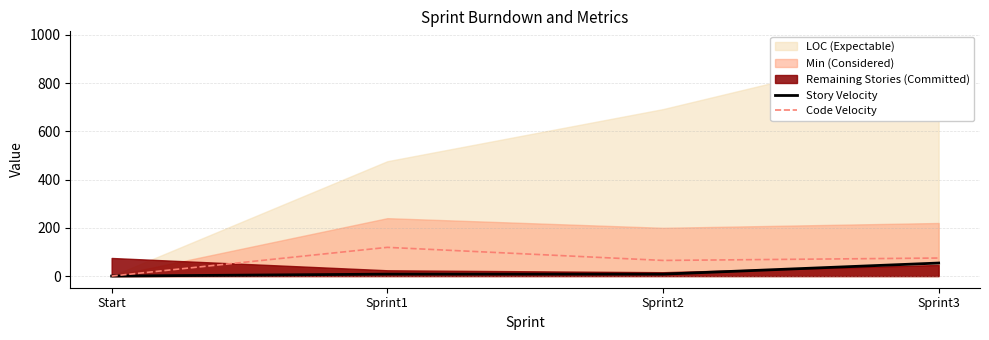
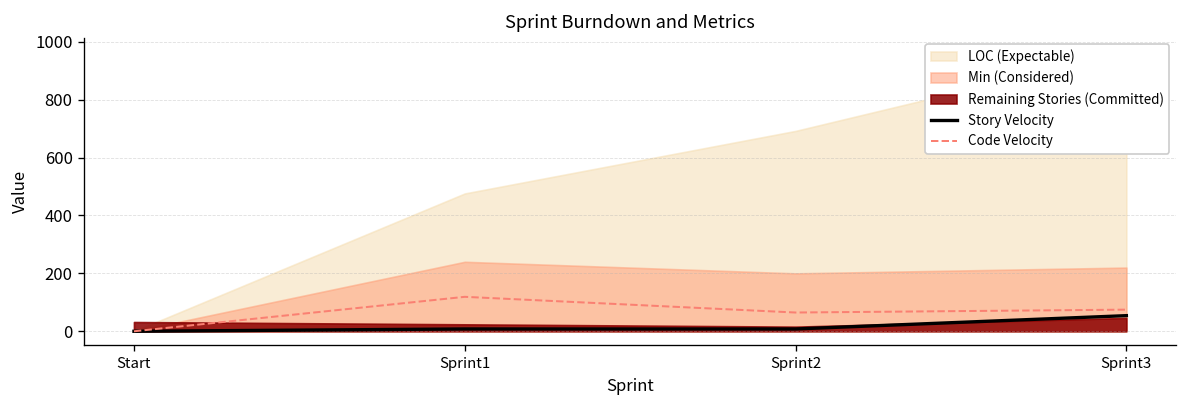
Remaining Stories (Committed), Start: 80 -> 30
